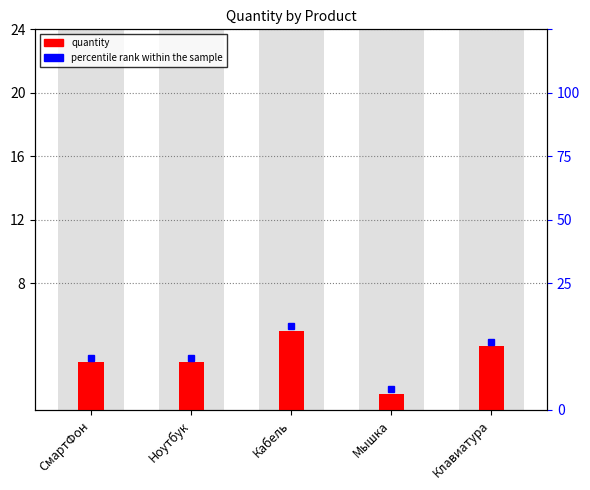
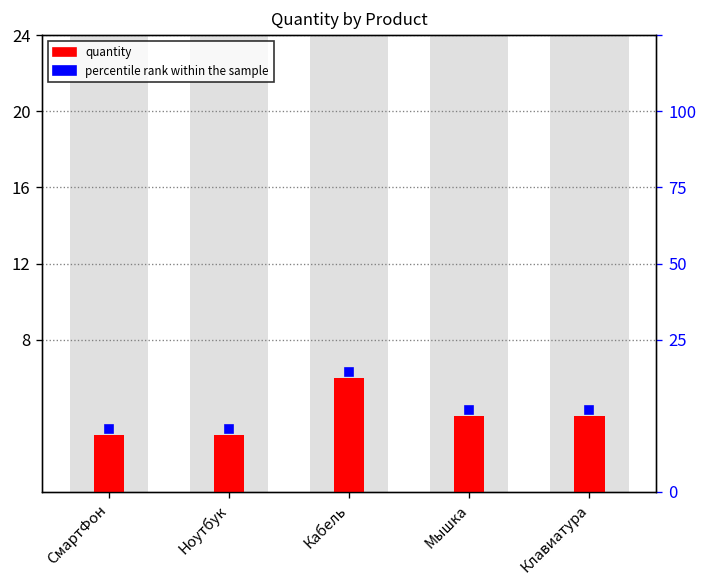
quantity, Кабель: 5 -> 6
quantity, Мышка: 1 -> 4
